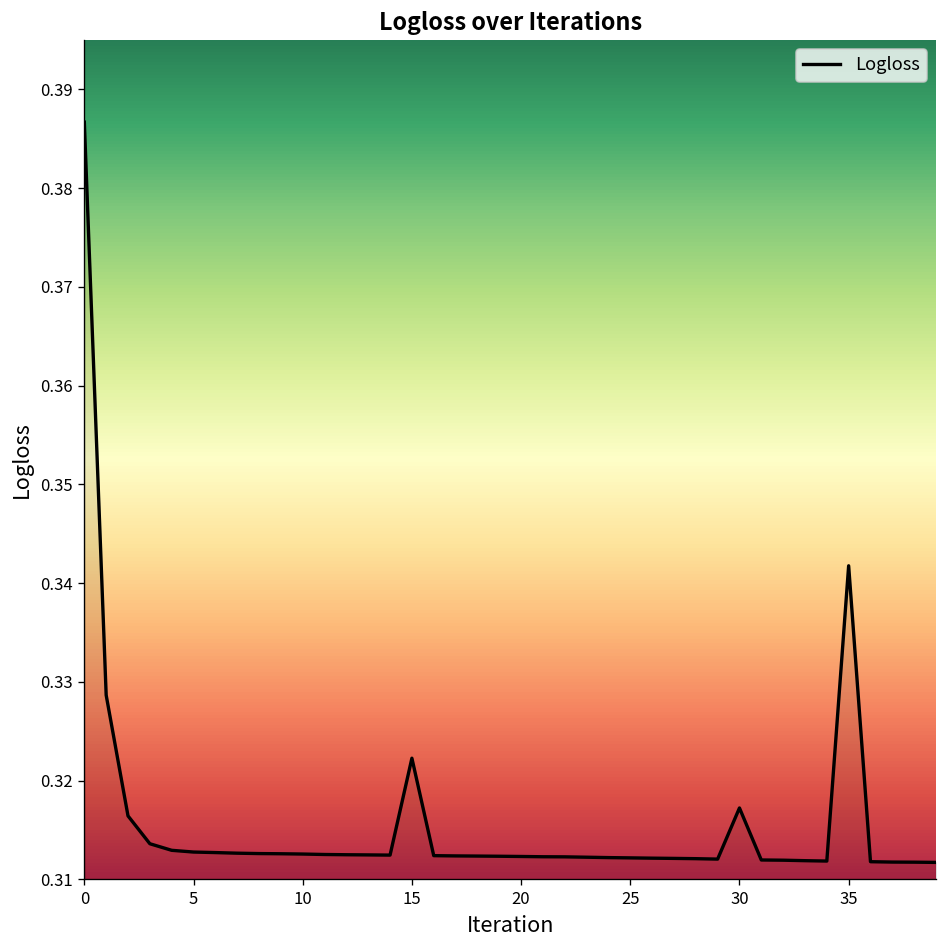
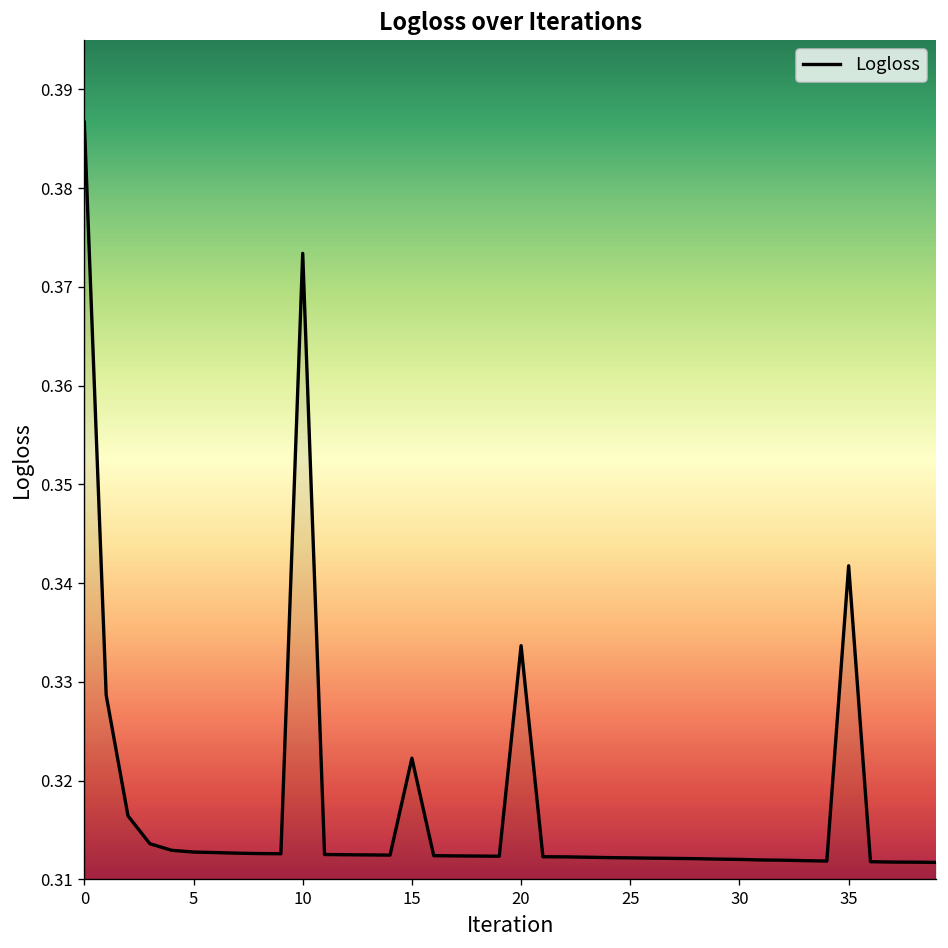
10: 0.313 -> 0.373
20: 0.312 -> 0.334
30: 0.317 -> 0.312
